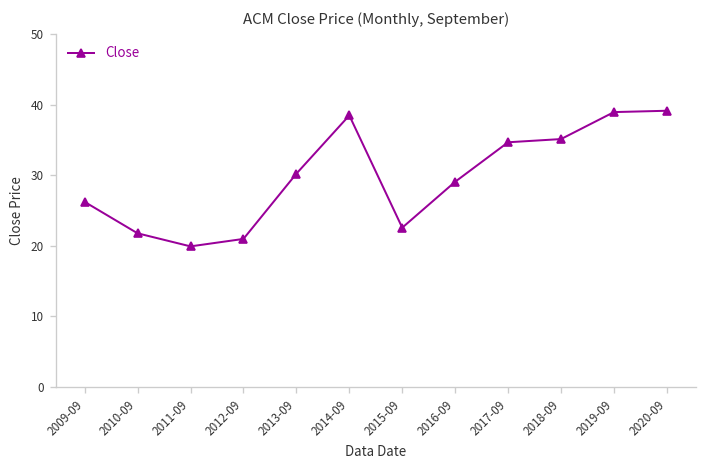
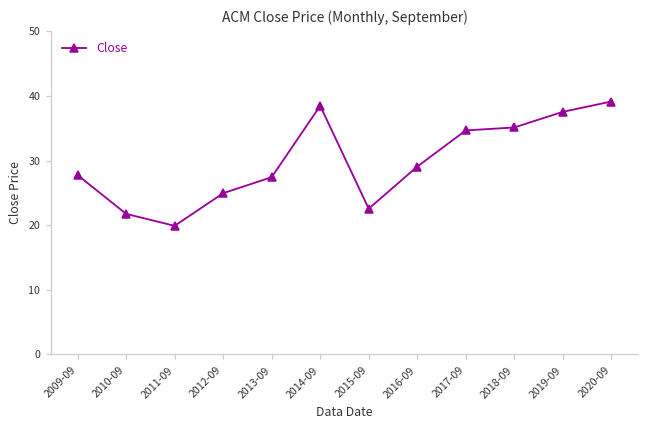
2009-09: 26 -> 28
2012-09: 21 -> 25
2013-09: 30 -> 27
2019-09: 39 -> 38
